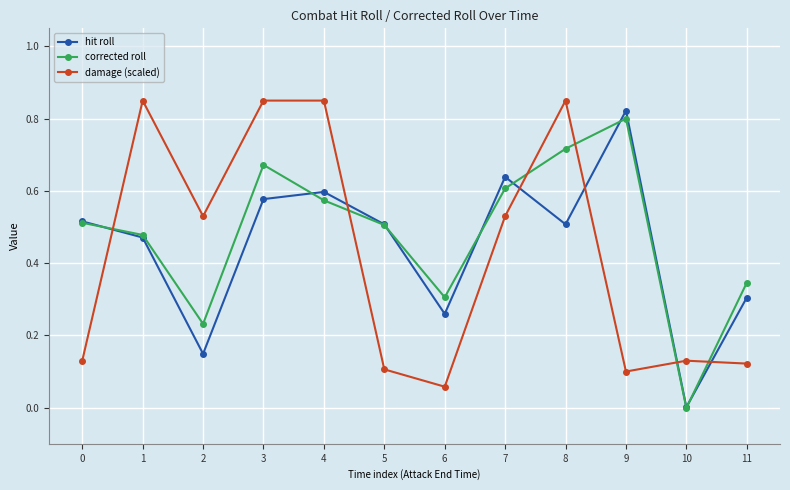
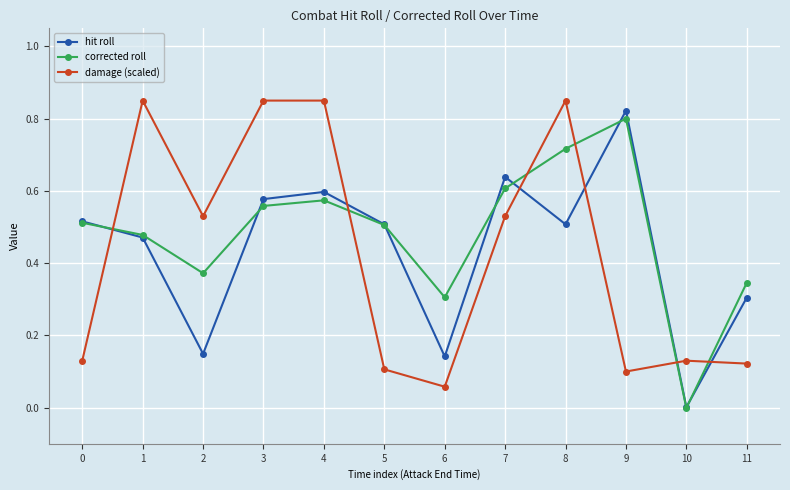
corrected roll, 2: 0.23 -> 0.37
corrected roll, 3: 0.67 -> 0.56
hit roll, 6: 0.26 -> 0.14
